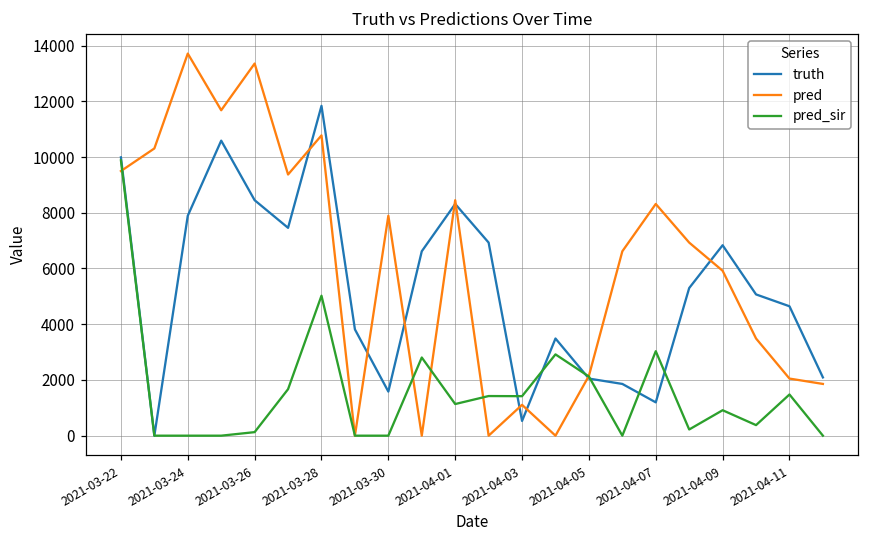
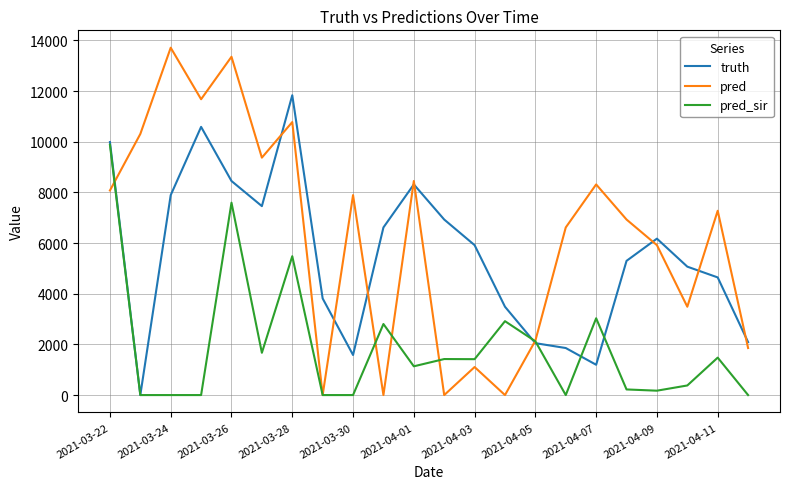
pred, 2021-03-22: 9500 -> 8100
pred_sir, 2021-03-26: 100 -> 7600
pred_sir, 2021-03-28: 5000 -> 5500
truth, 2021-04-03: 500 -> 5900
truth, 2021-04-09: 6800 -> 6200
pred_sir, 2021-04-09: 900 -> 200
pred, 2021-04-11: 2000 -> 7300
